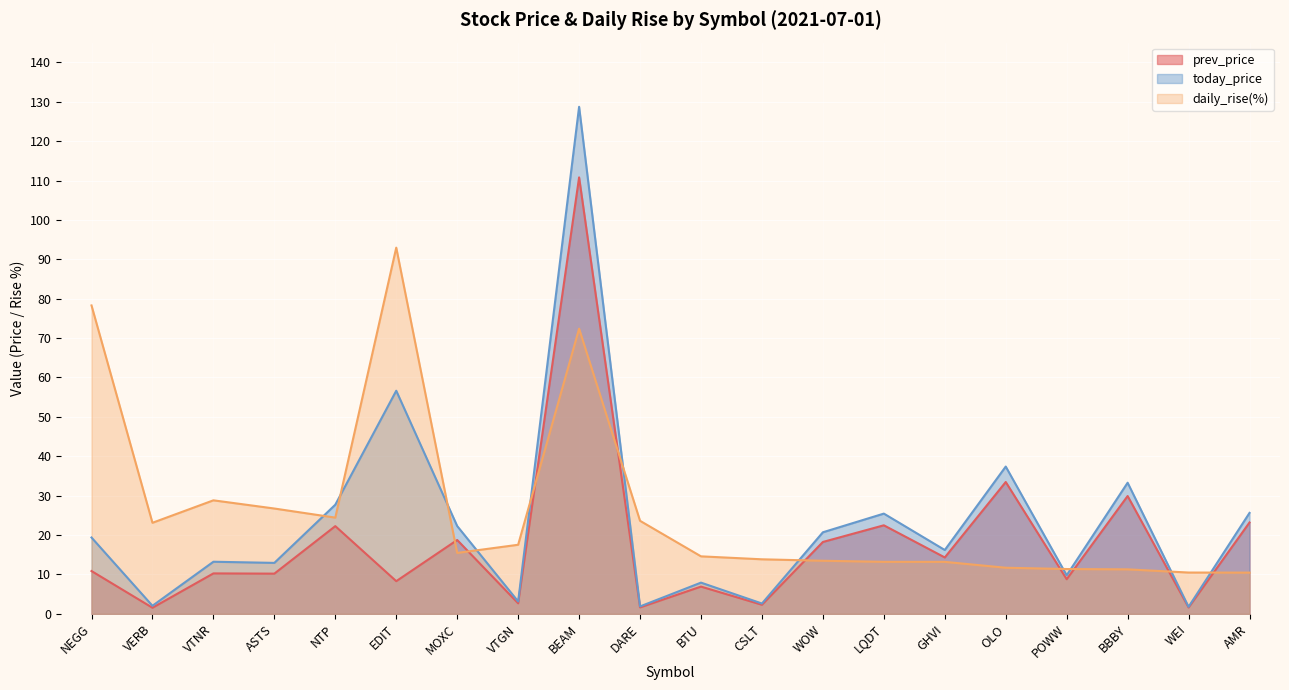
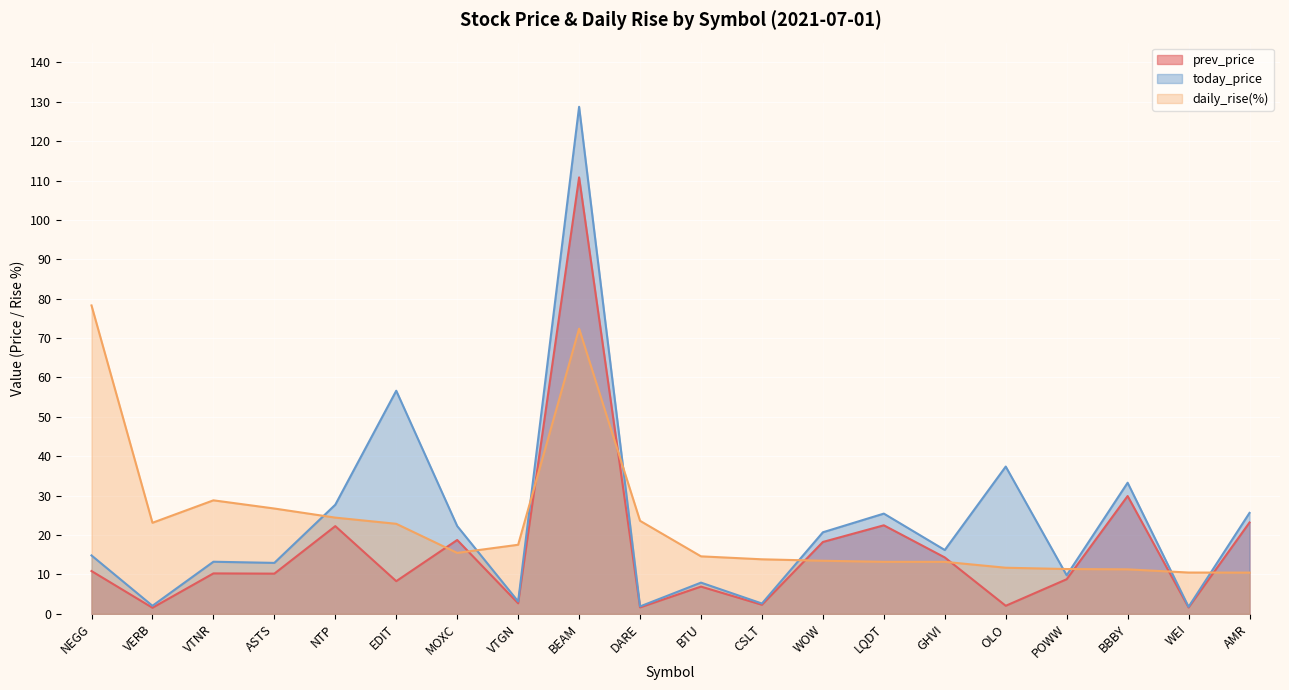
today_price, NEGG: 19 -> 15
daily_rise(%), EDIT: 93 -> 23
prev_price, OLO: 33 -> 2
